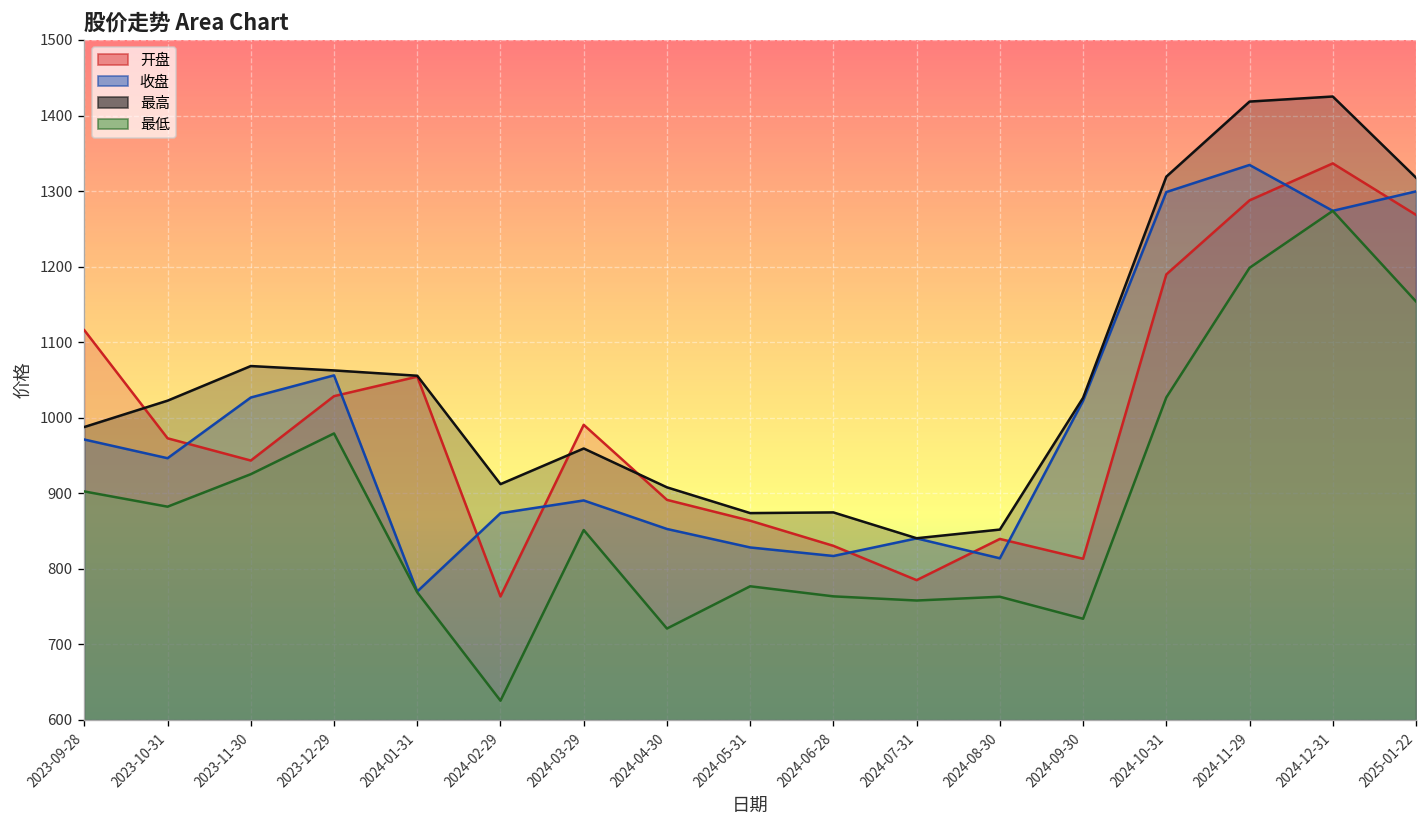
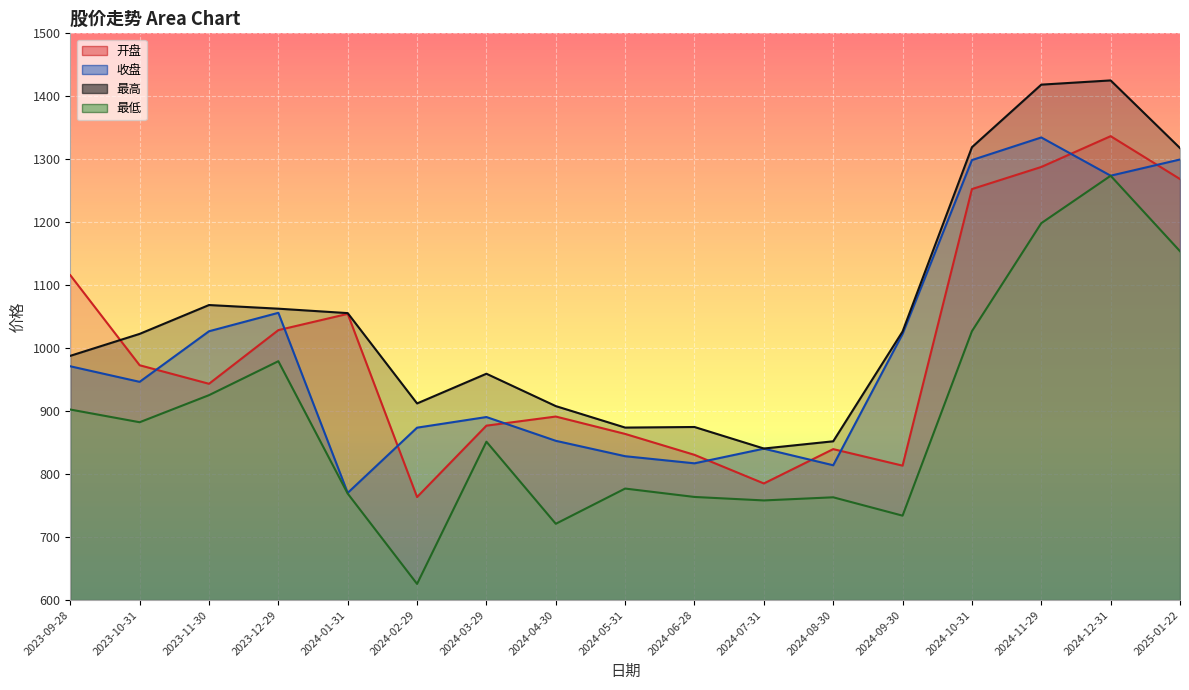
开盘, 2024-03-29: 990 -> 880
开盘, 2024-10-31: 1190 -> 1250
